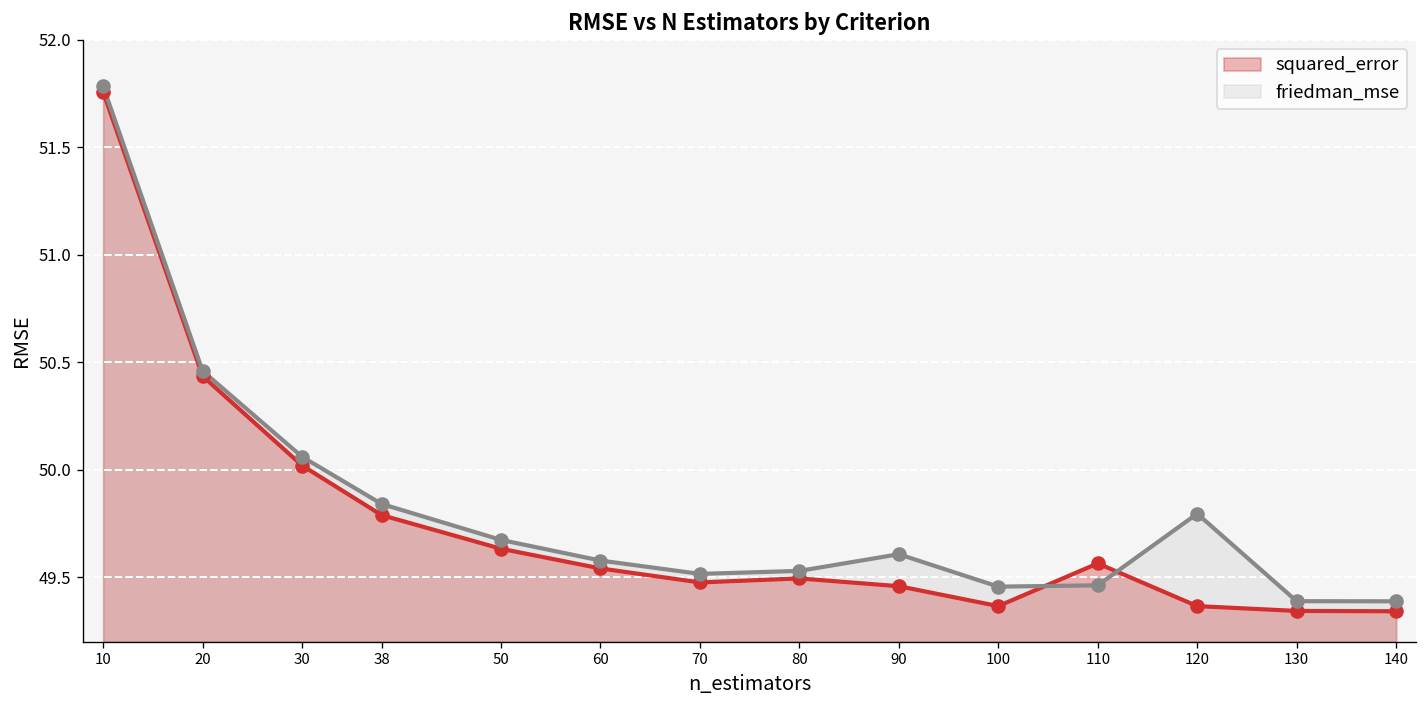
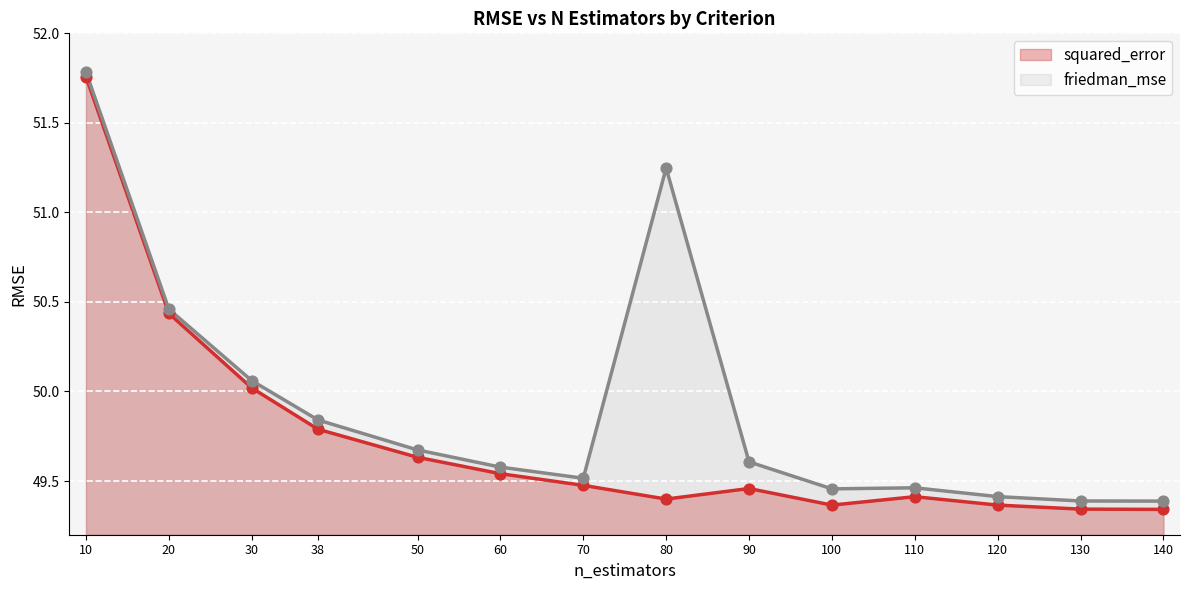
squared_error, 80: 49.49 -> 49.40
friedman_mse, 80: 49.53 -> 51.25
squared_error, 110: 49.56 -> 49.41
friedman_mse, 120: 49.80 -> 49.41
